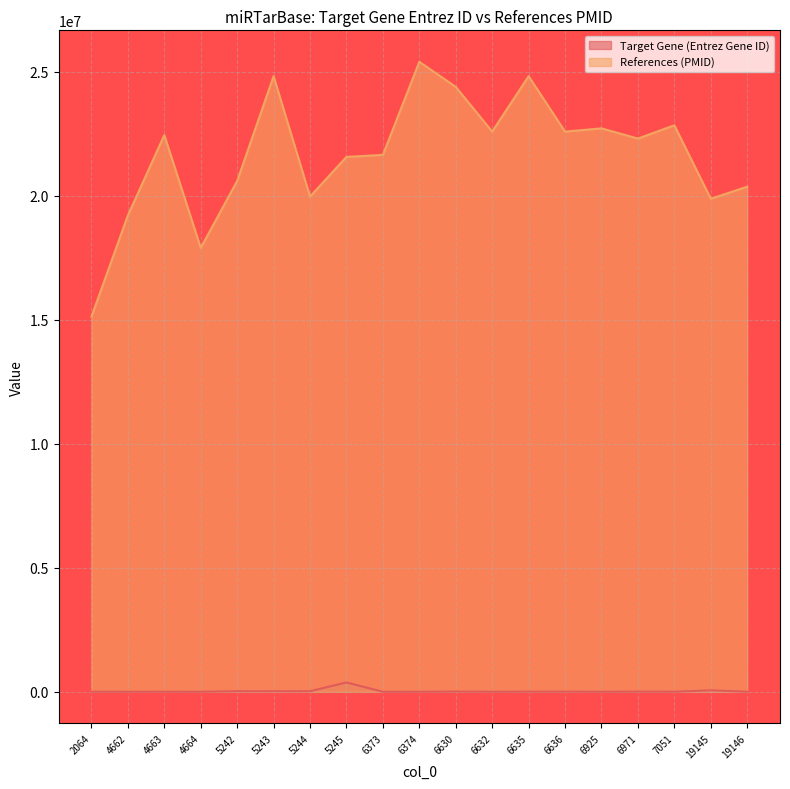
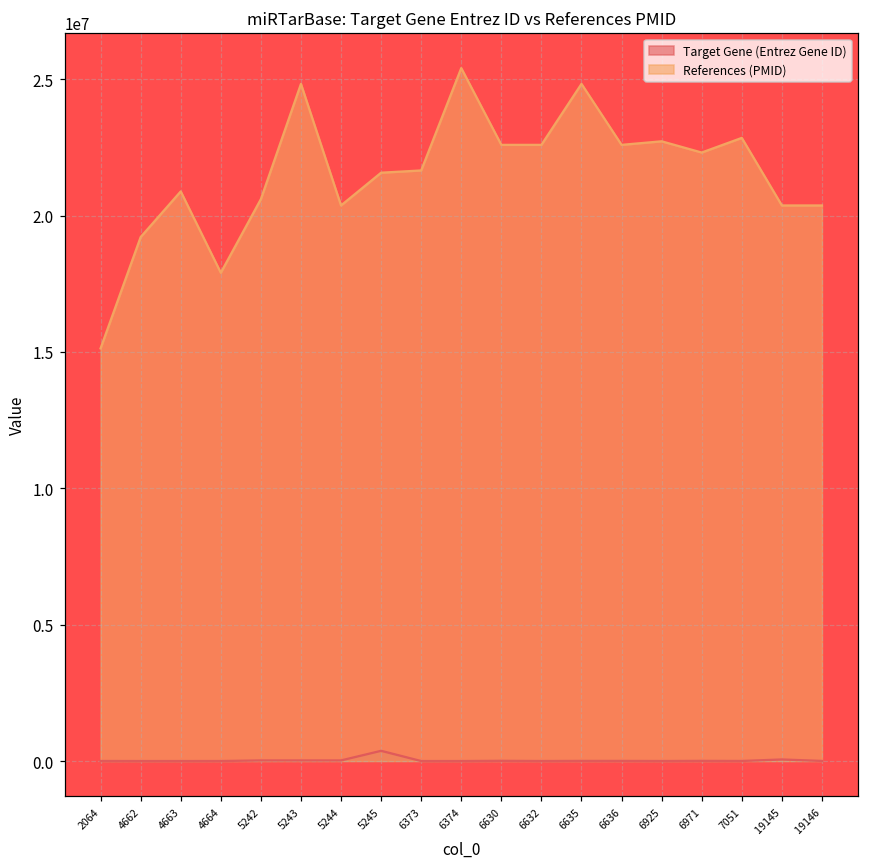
References (PMID), 4663: 22500000 -> 20900000
References (PMID), 5244: 20000000 -> 20400000
References (PMID), 6630: 24400000 -> 22600000
References (PMID), 19145: 19900000 -> 20400000
